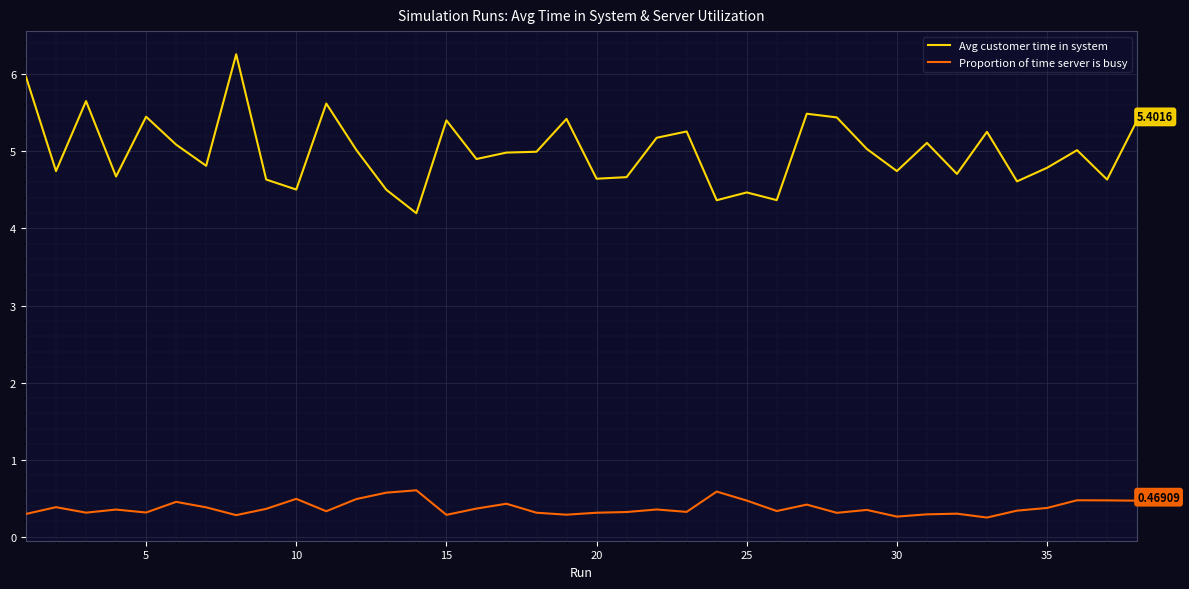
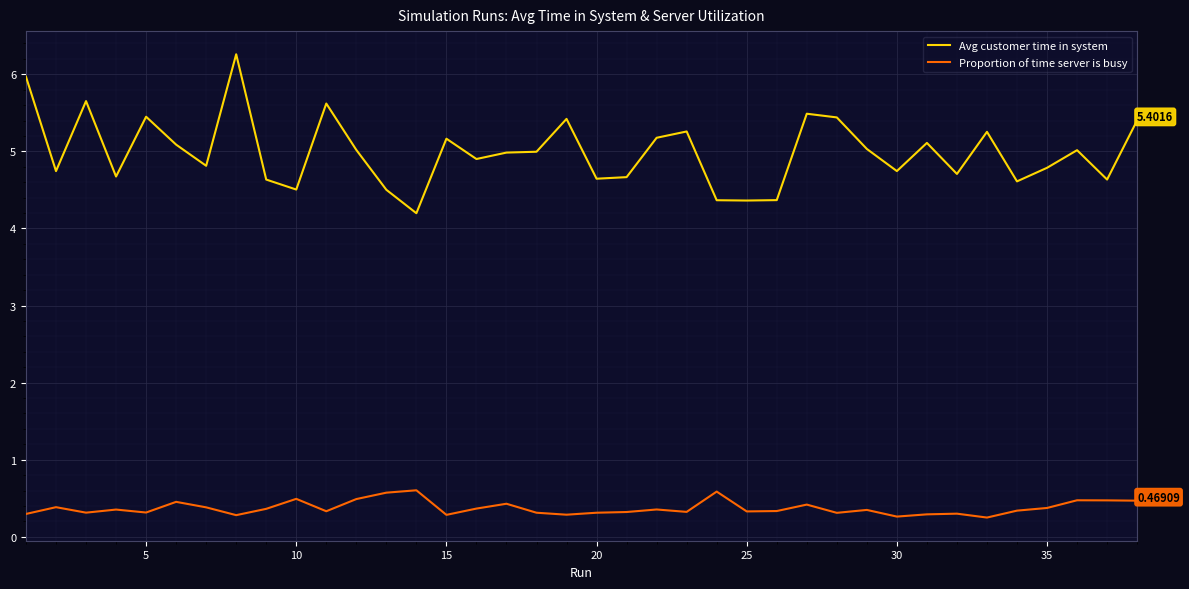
Avg customer time in system, 15: 5.4 -> 5.2
Avg customer time in system, 25: 4.5 -> 4.4
Proportion of time server is busy, 25: 0.5 -> 0.3
